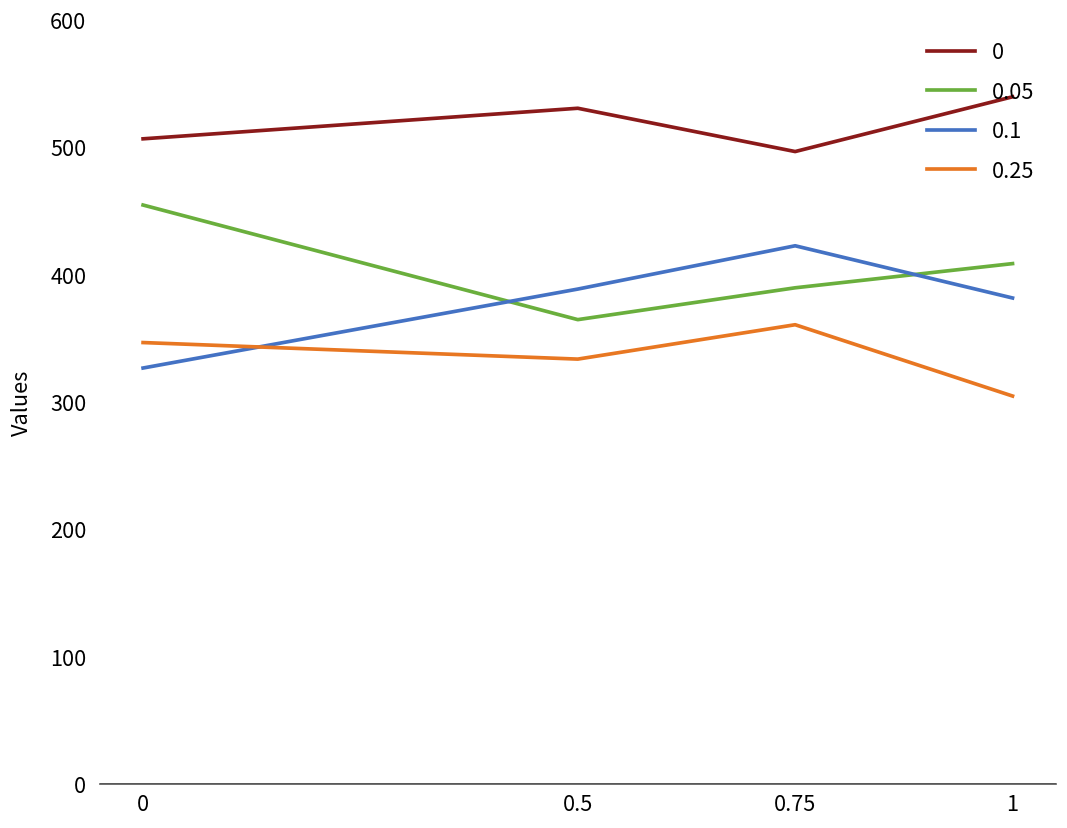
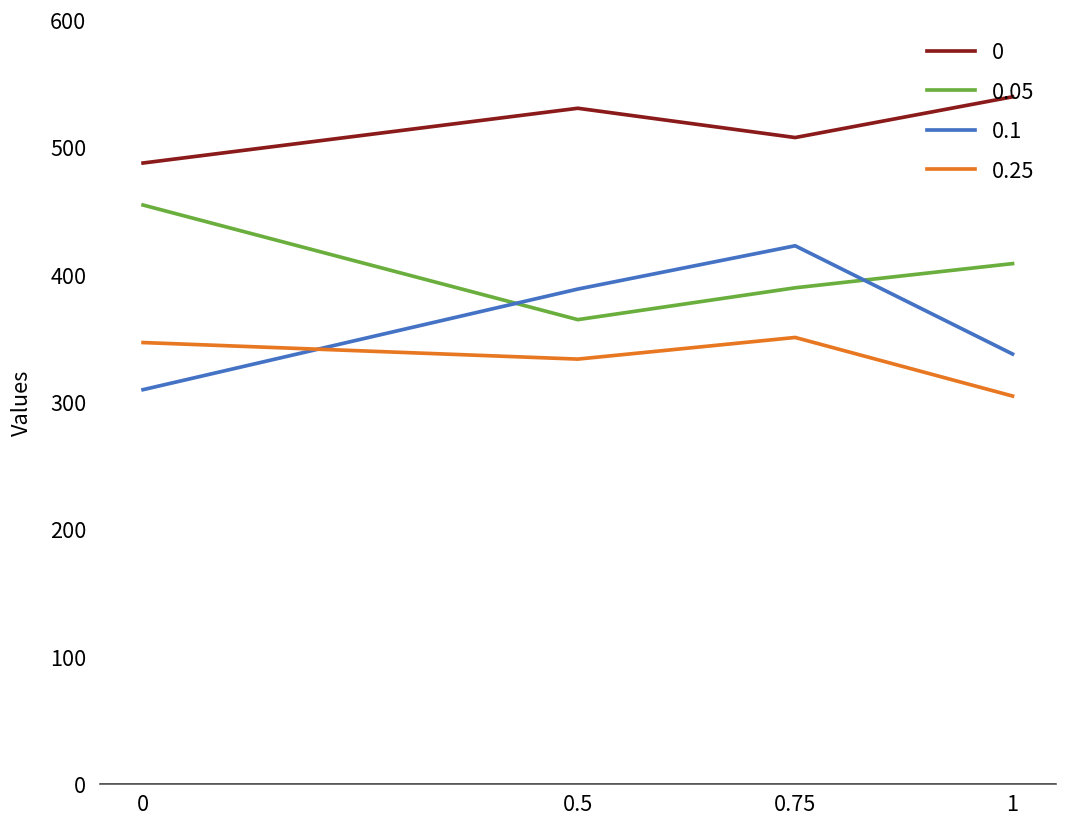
0, 0: 507 -> 488
0.1, 0: 327 -> 310
0, 0.75: 497 -> 508
0.25, 0.75: 361 -> 351
0.1, 1: 382 -> 338
